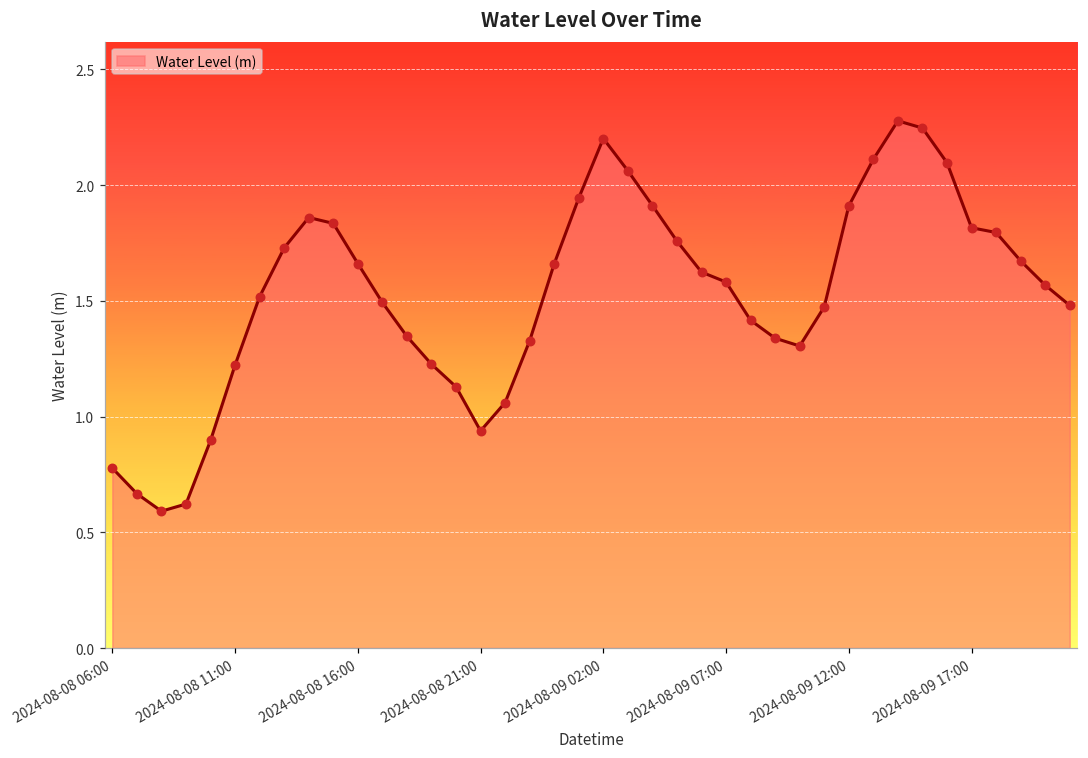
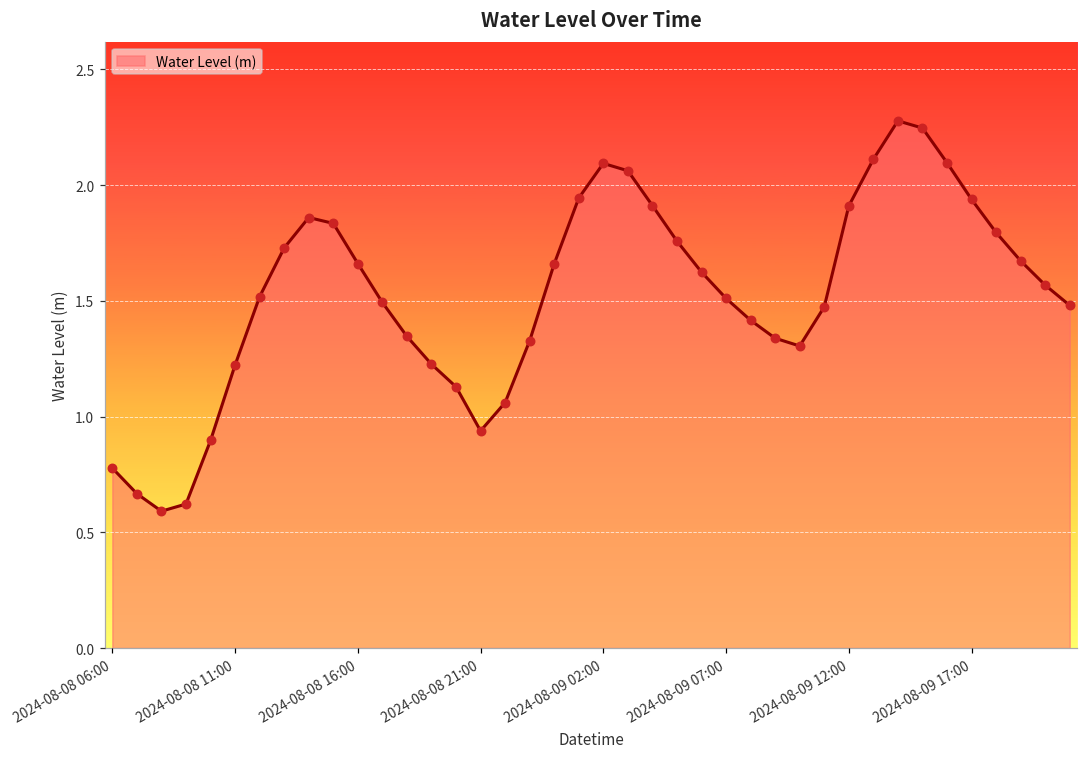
2024-08-09 02:00: 2.20 -> 2.09
2024-08-09 07:00: 1.58 -> 1.51
2024-08-09 17:00: 1.82 -> 1.94
